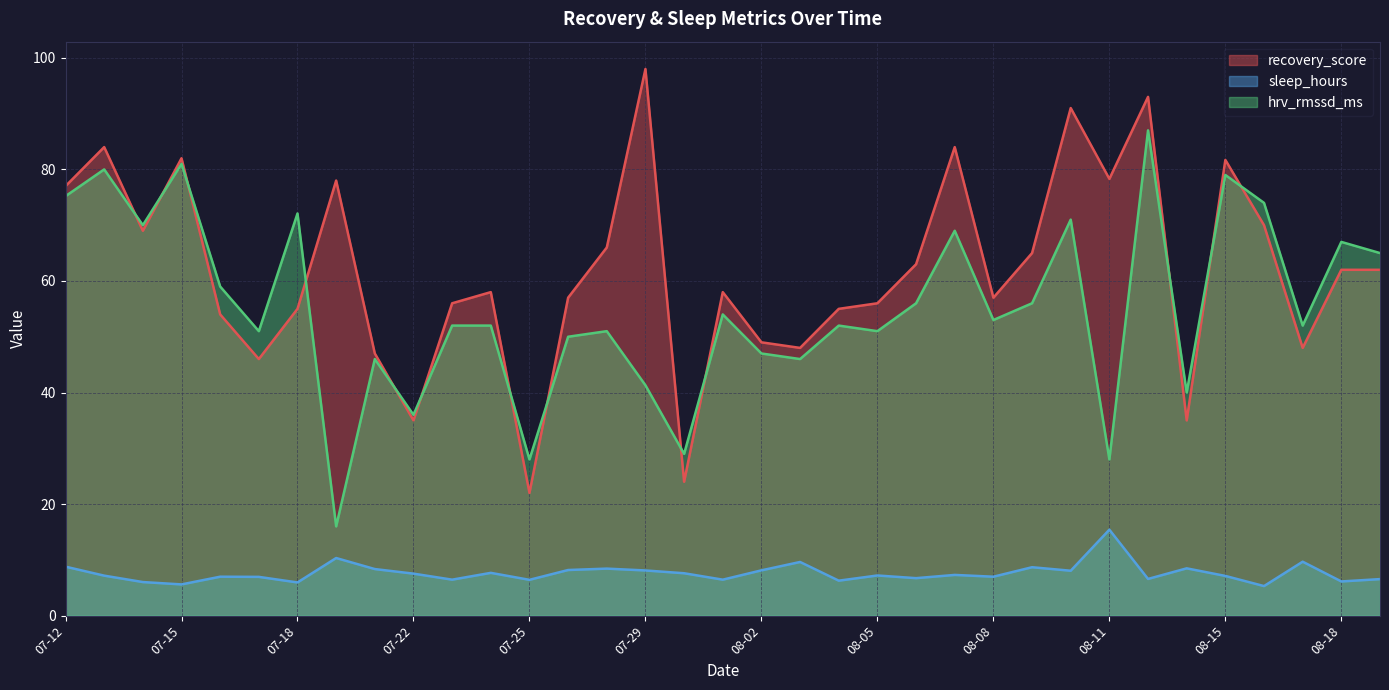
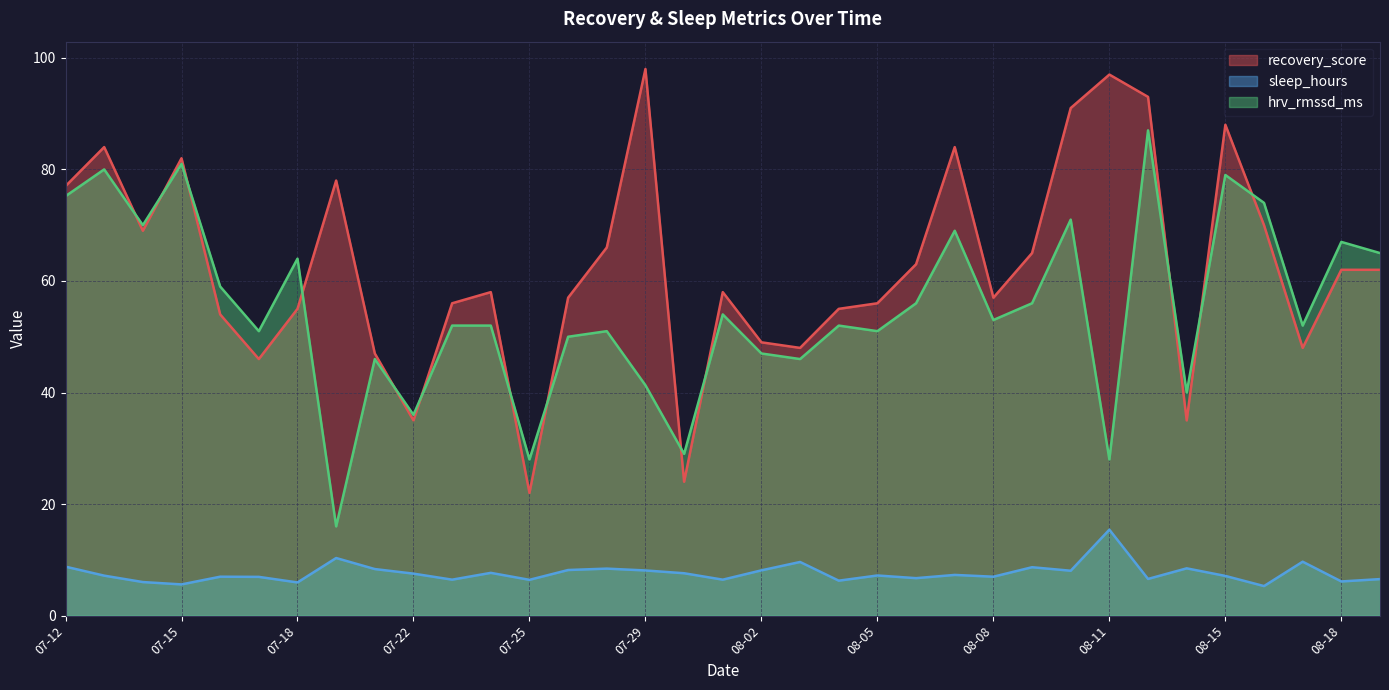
hrv_rmssd_ms, 07-18: 72 -> 64
recovery_score, 08-11: 78 -> 97
recovery_score, 08-15: 82 -> 88
